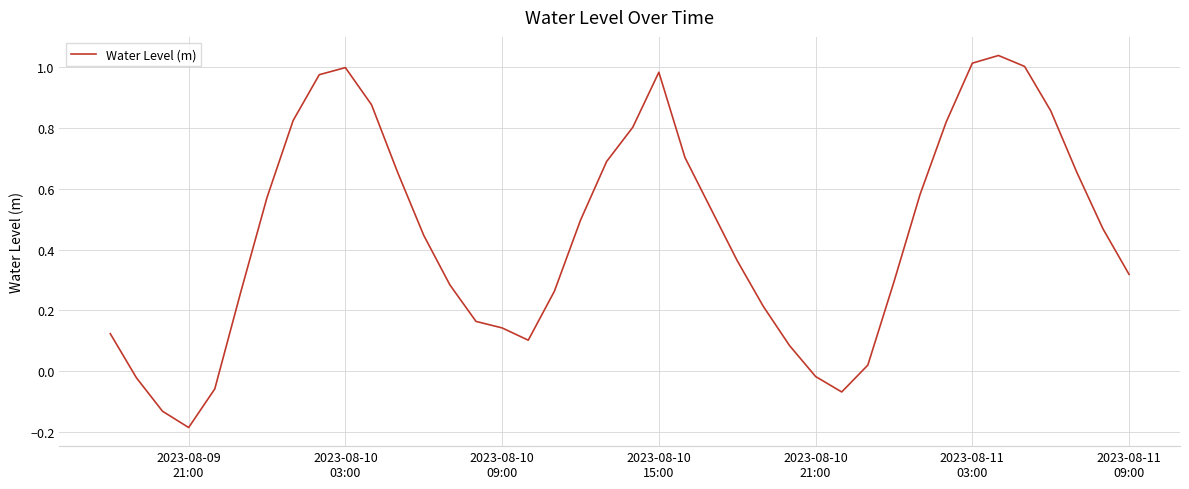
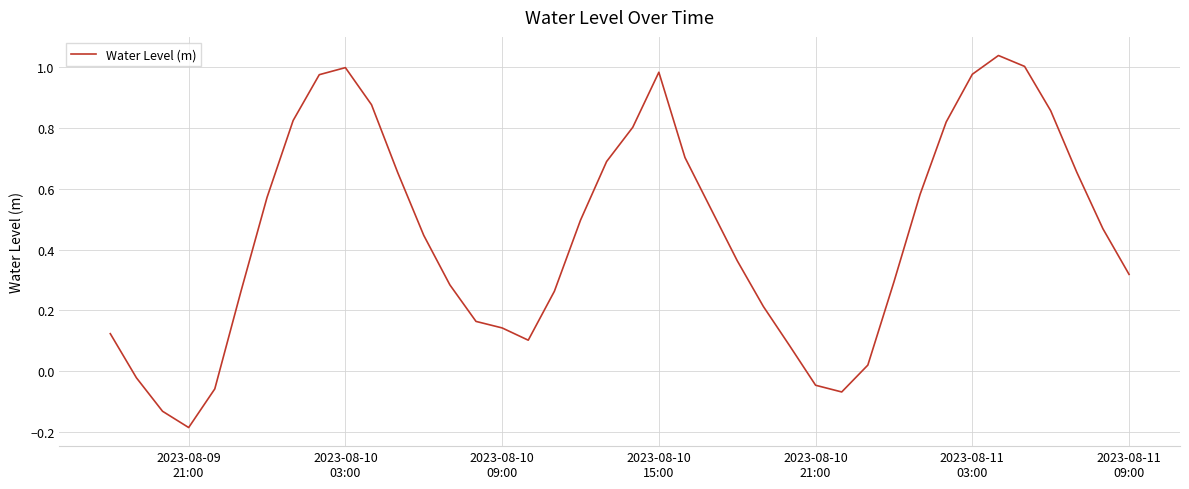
2023-08-10 21:00: -0.02 -> -0.05
2023-08-11 03:00: 1.01 -> 0.98
